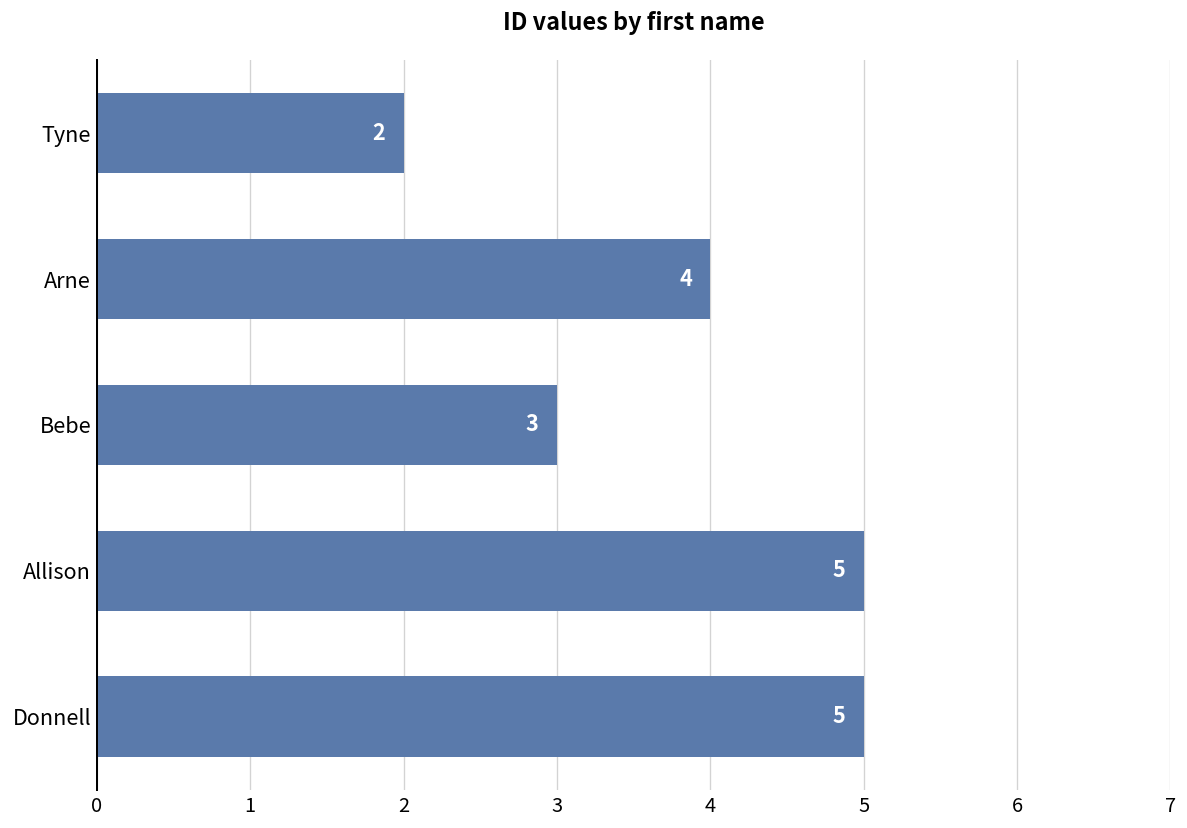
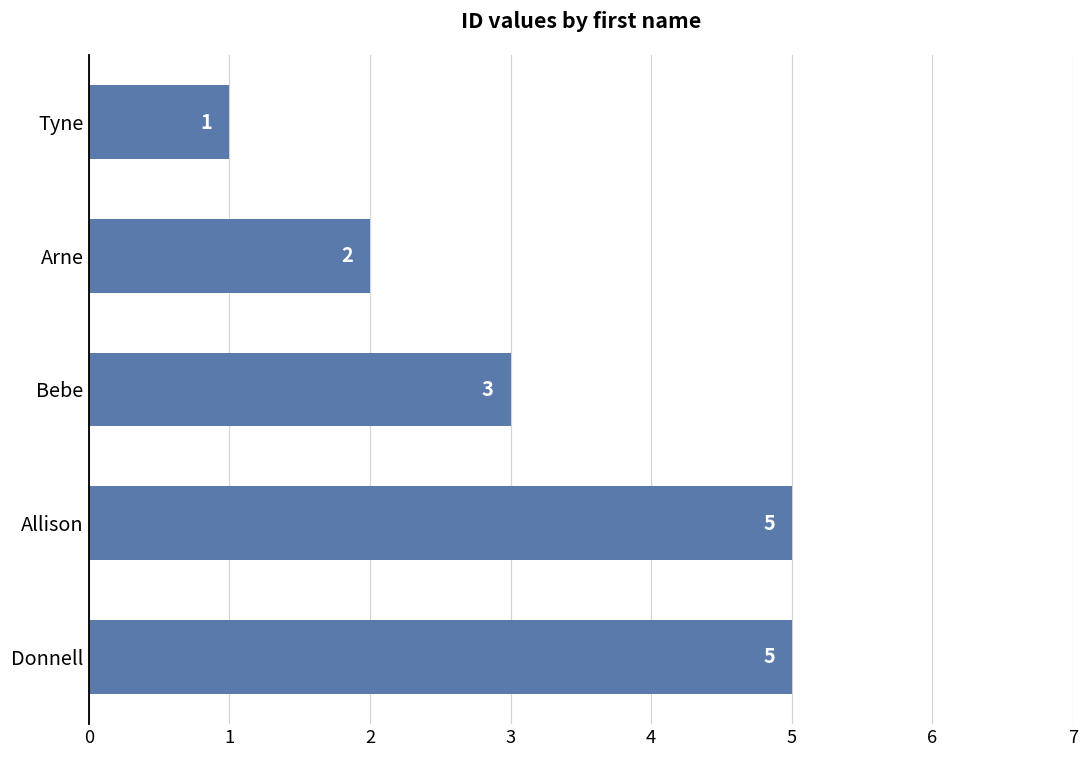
Tyne: 2 -> 1
Arne: 4 -> 2
